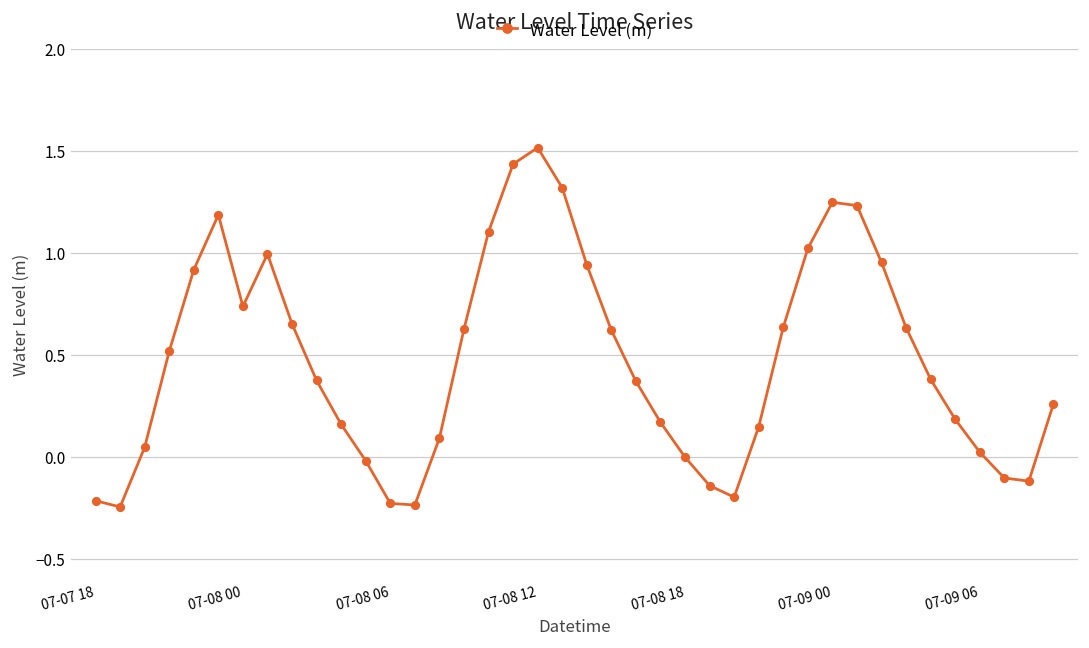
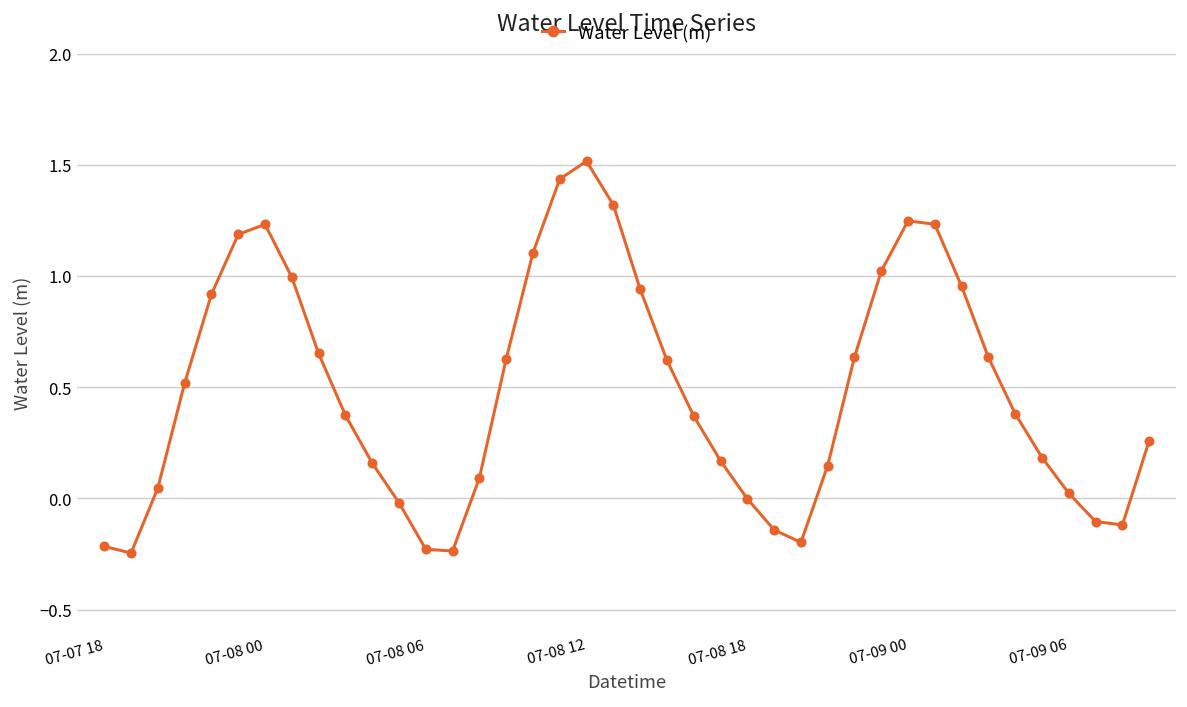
07-08 00: 0.74 -> 1.23
